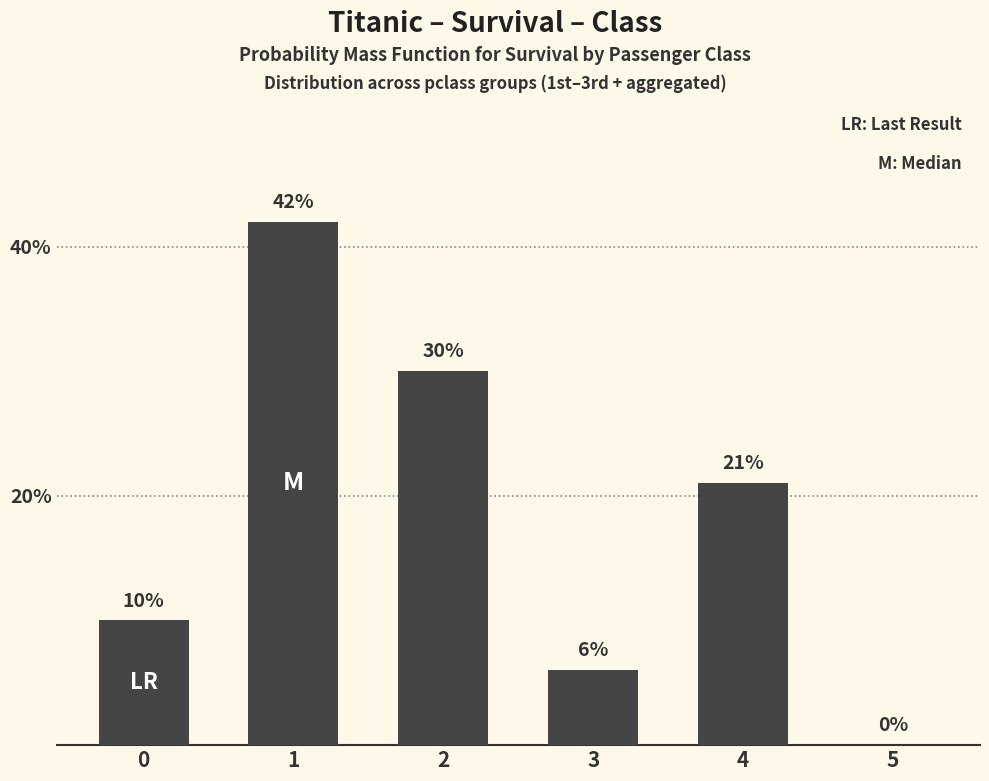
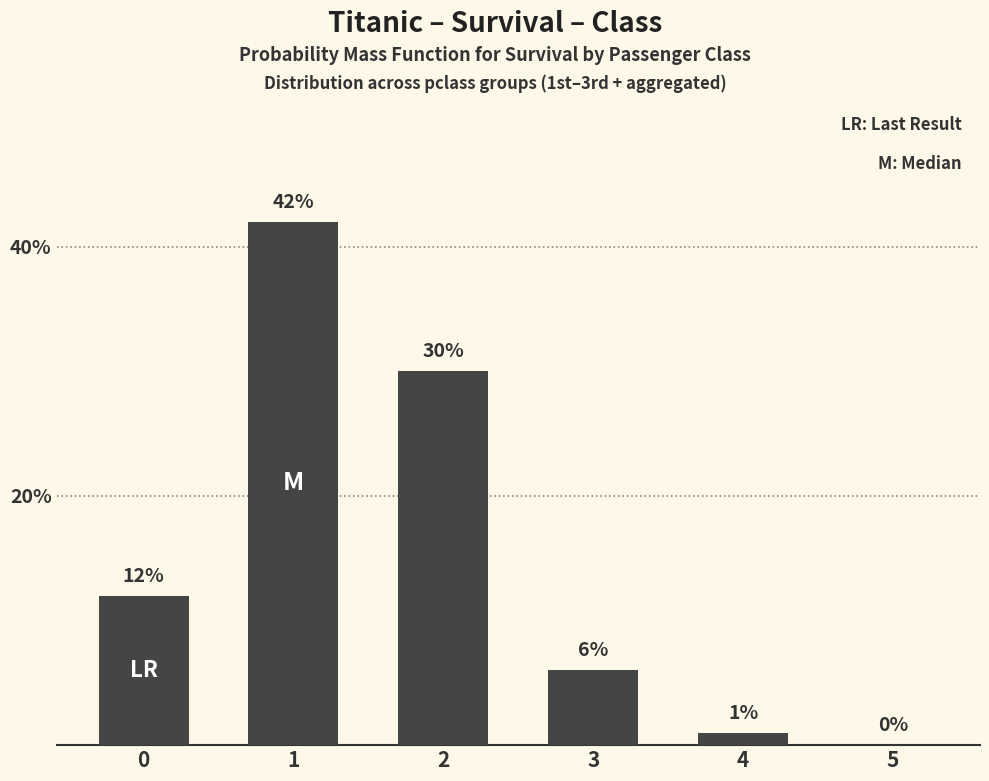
0: 10% -> 12%
4: 21% -> 1%
